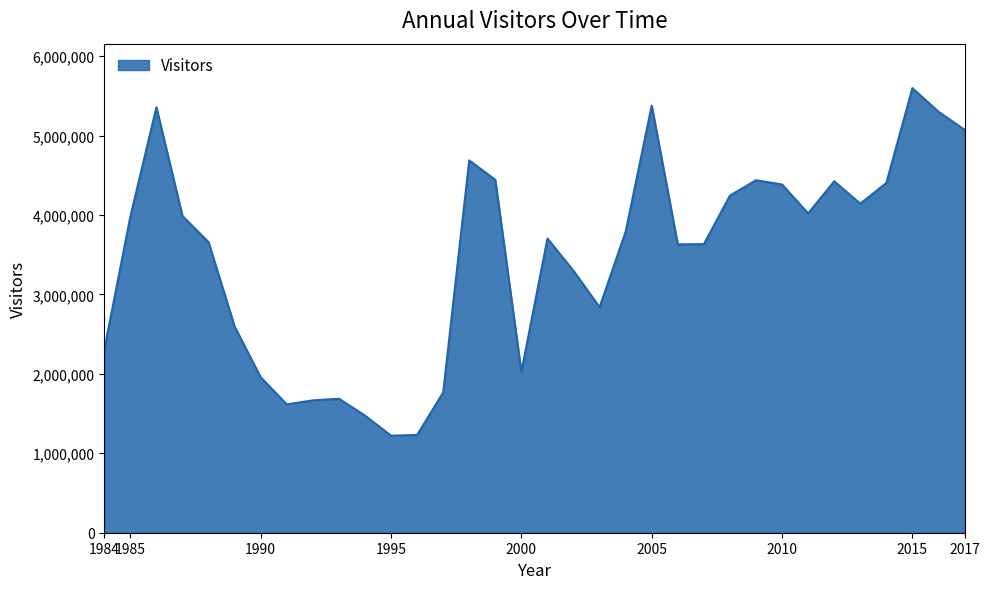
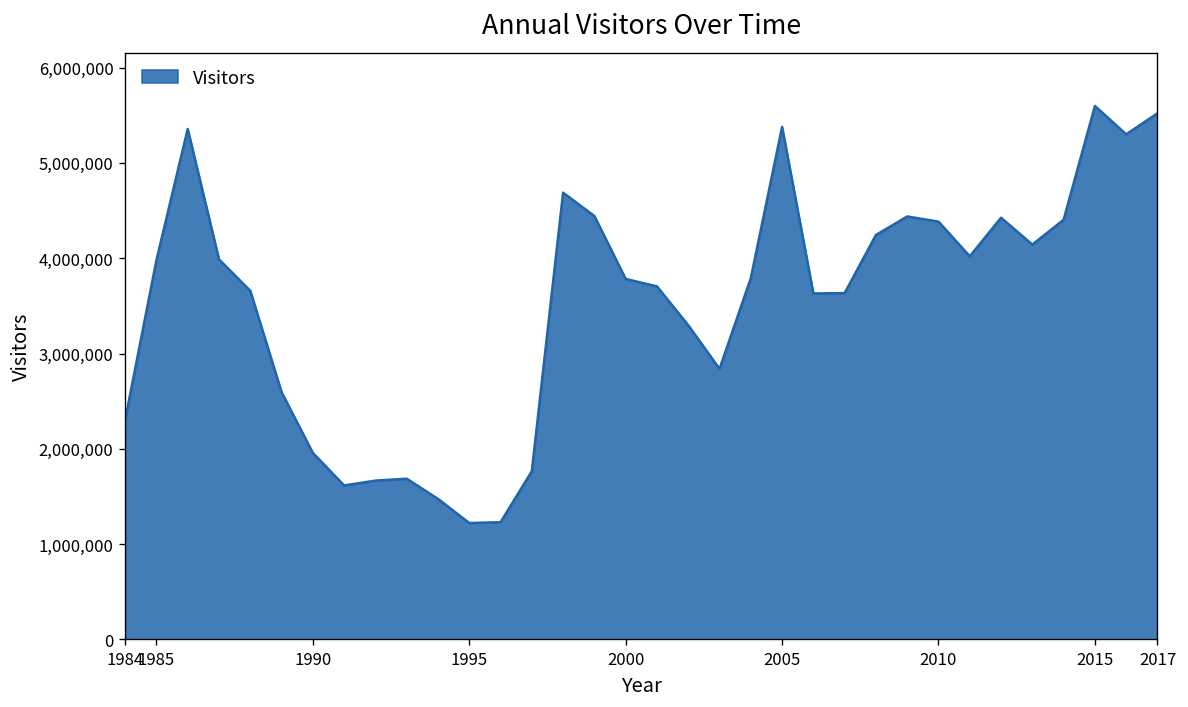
2000: 2,000,000 -> 3,800,000
2017: 5,100,000 -> 5,500,000
